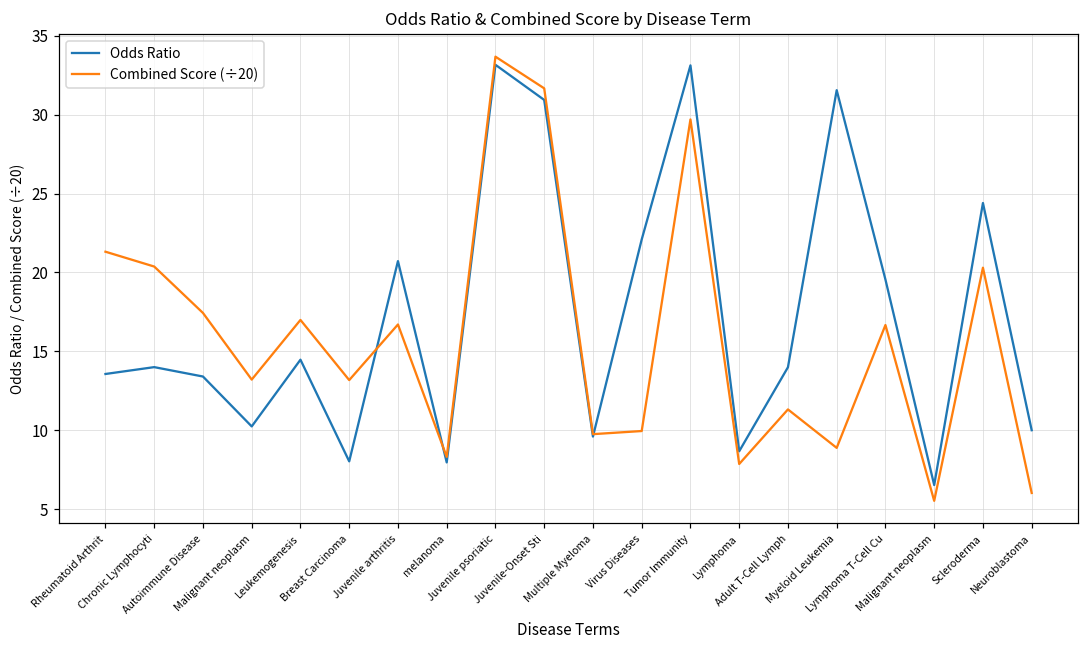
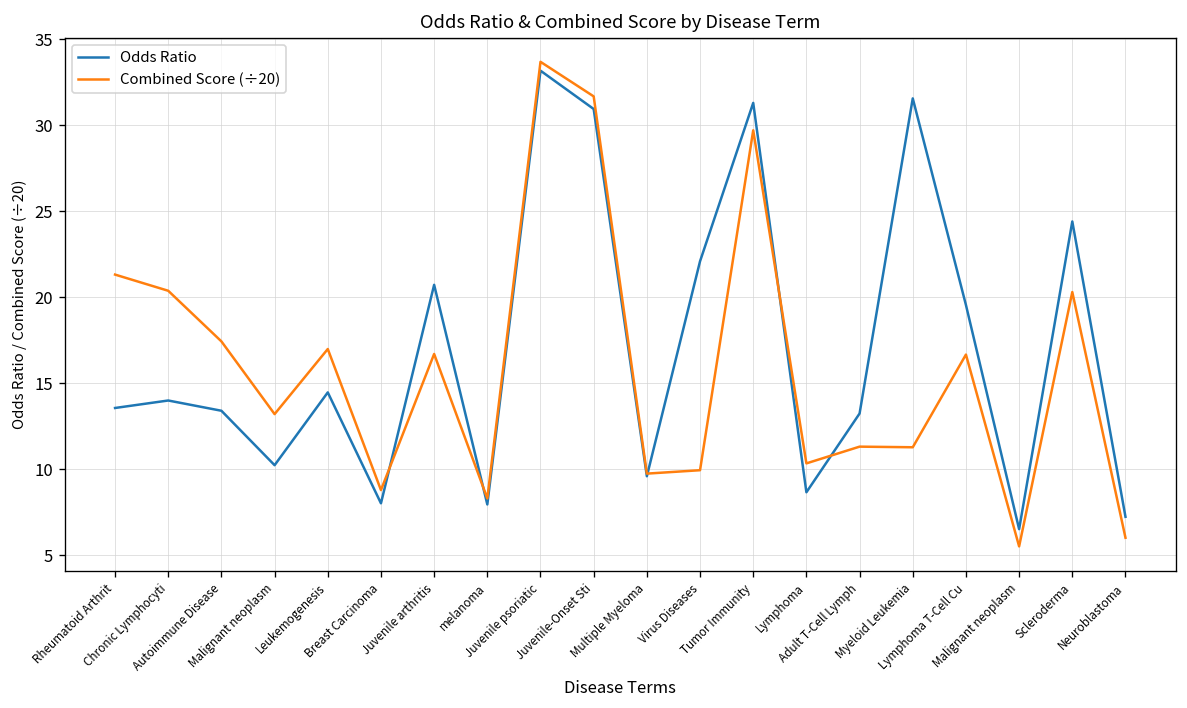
Combined Score (÷20), Breast Carcinoma: 13.2 -> 8.8
Odds Ratio, Tumor Immunity: 33.1 -> 31.3
Combined Score (÷20), Lymphoma: 7.9 -> 10.3
Odds Ratio, Adult T-Cell Lymph: 14.0 -> 13.2
Combined Score (÷20), Myeloid Leukemia: 8.9 -> 11.3
Odds Ratio, Neuroblastoma: 10.0 -> 7.2
